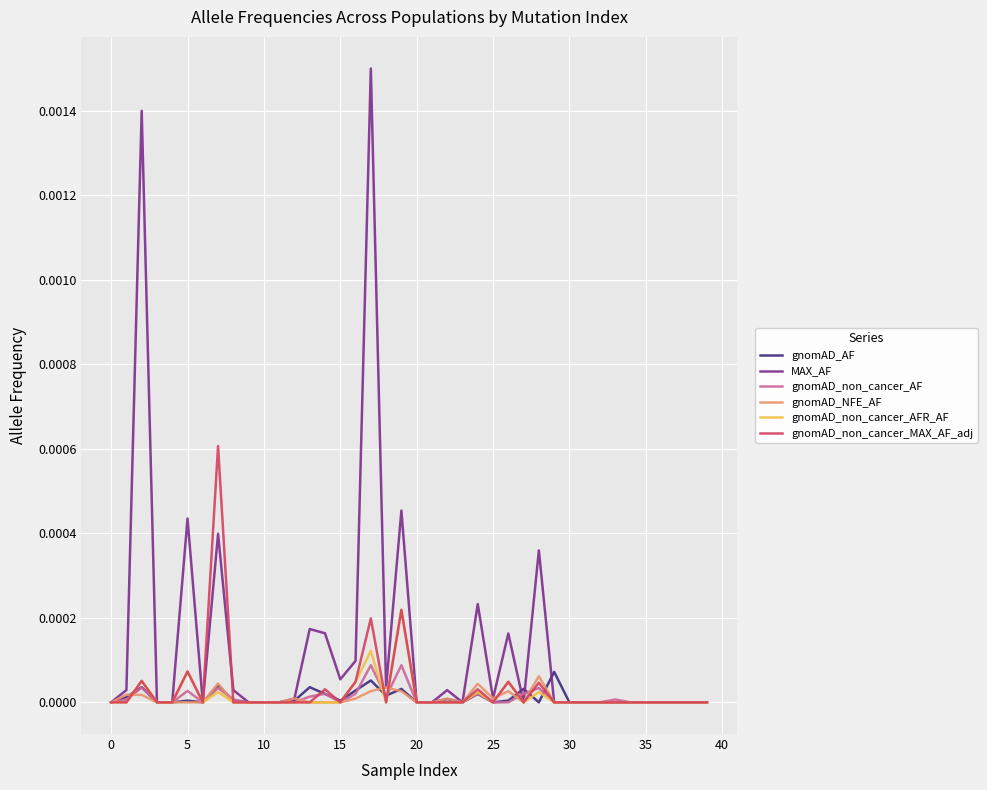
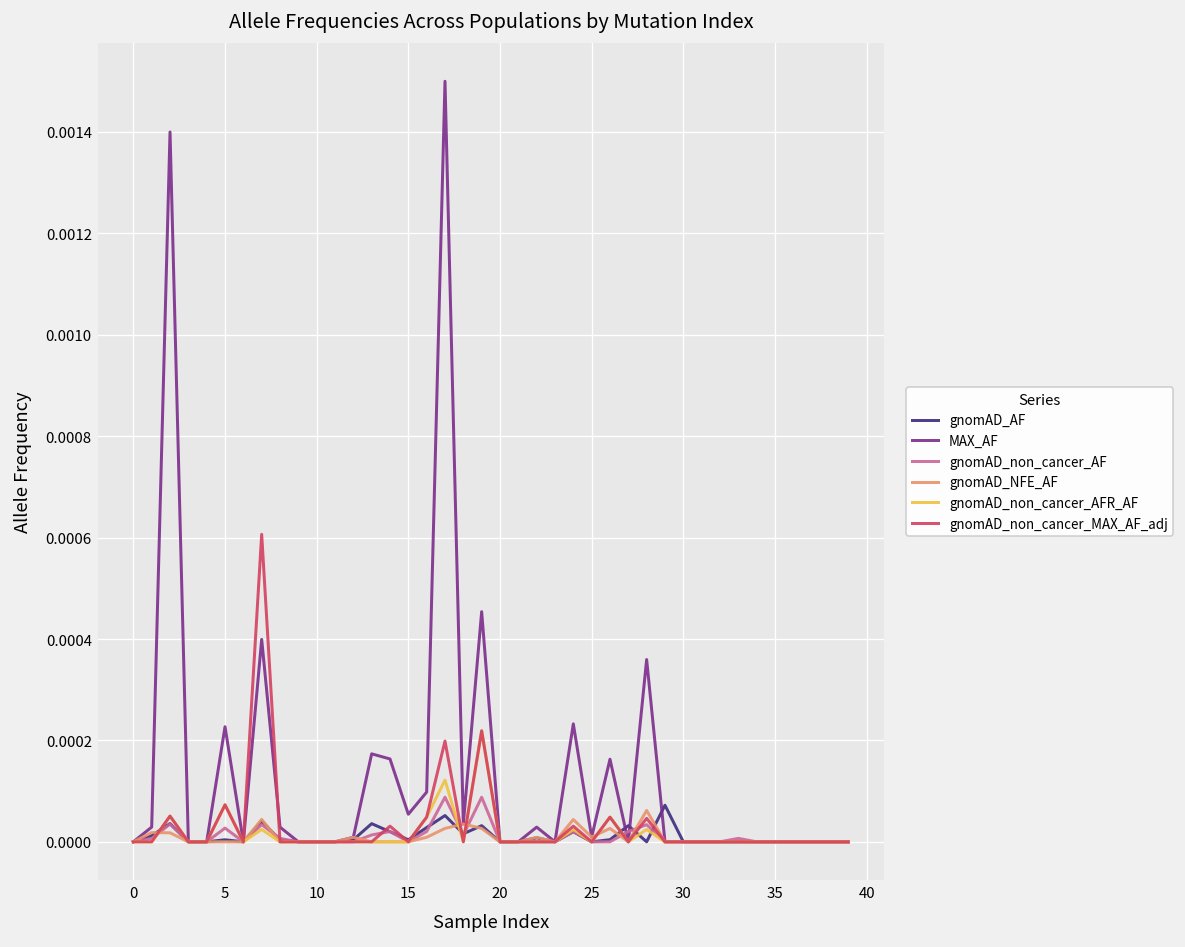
MAX_AF, 5: 0.00044 -> 0.00023
